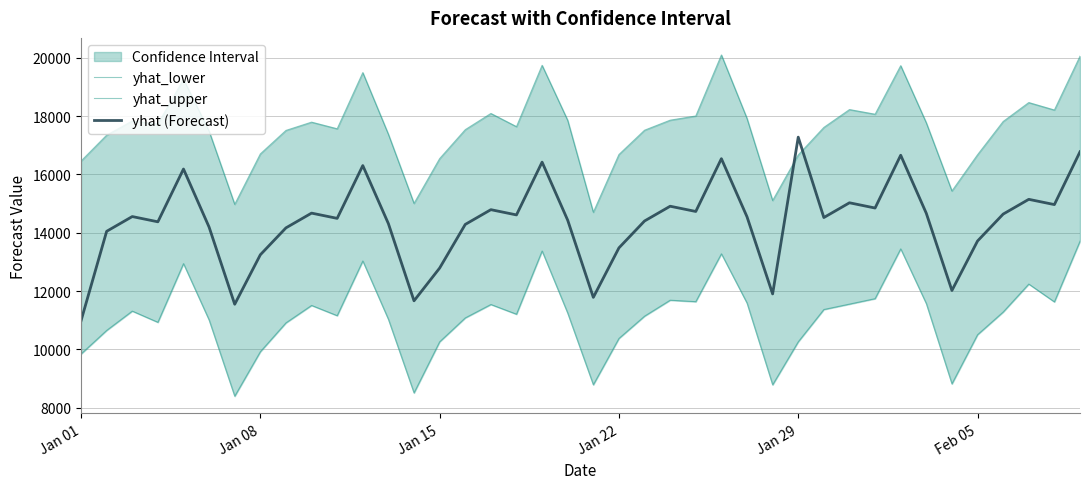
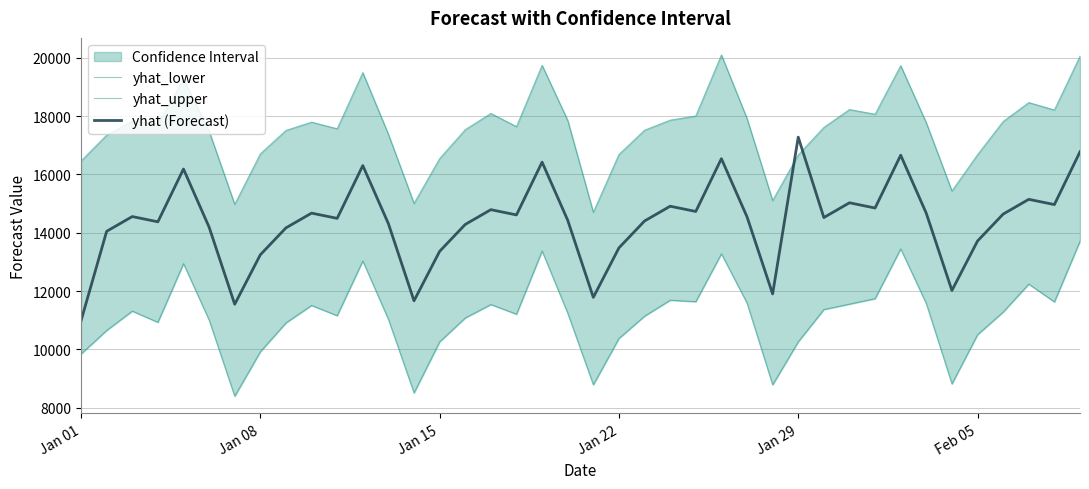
yhat (Forecast), Jan 15: 12800 -> 13400
